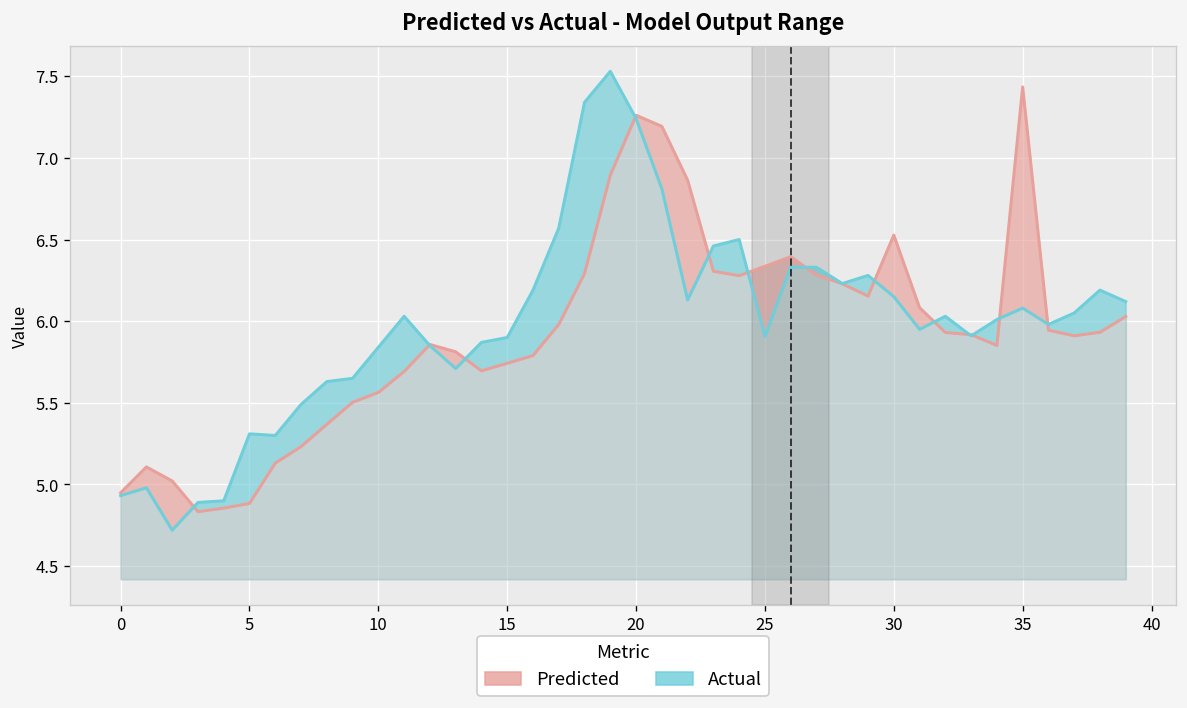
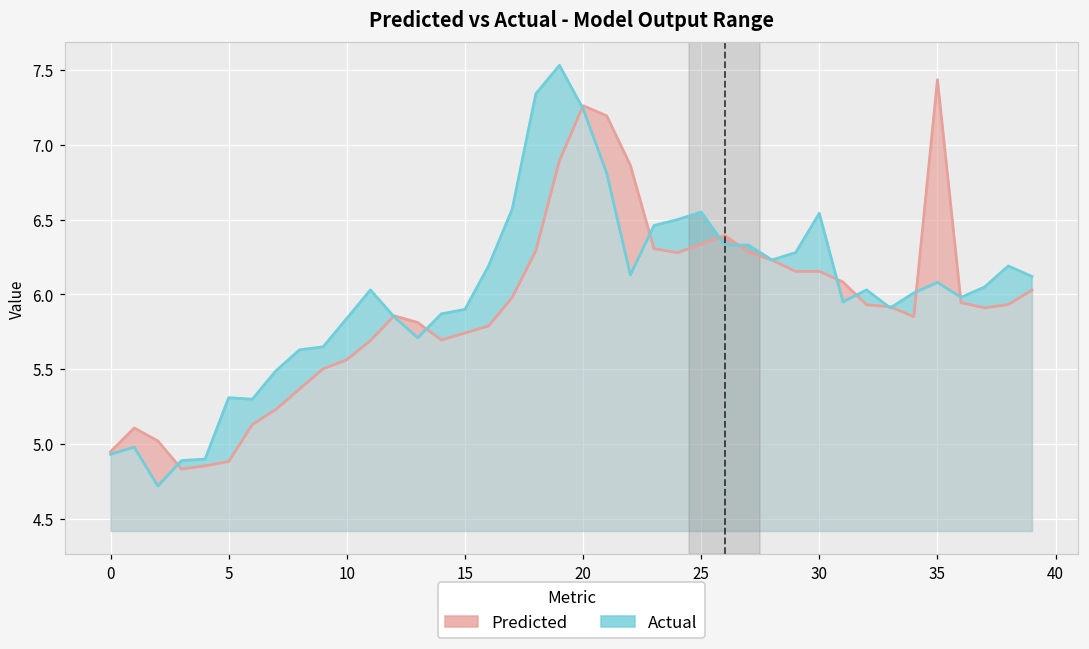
Actual, 25: 5.91 -> 6.55
Predicted, 30: 6.53 -> 6.15
Actual, 30: 6.15 -> 6.54
